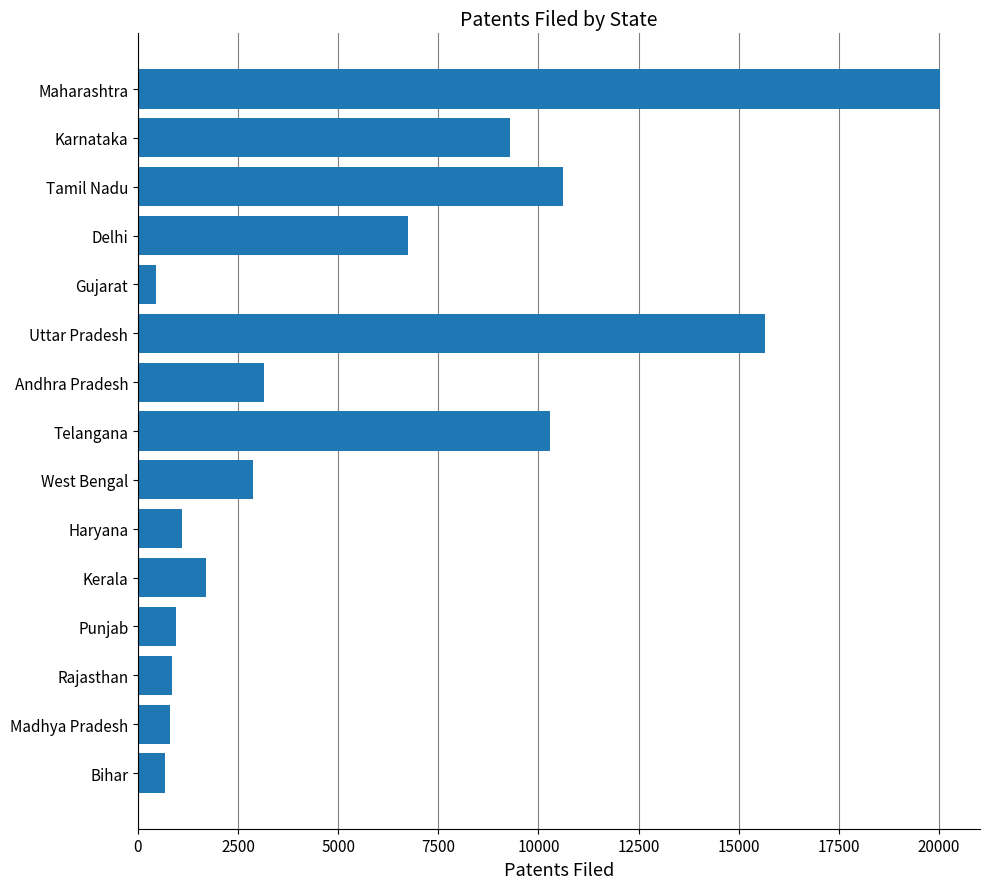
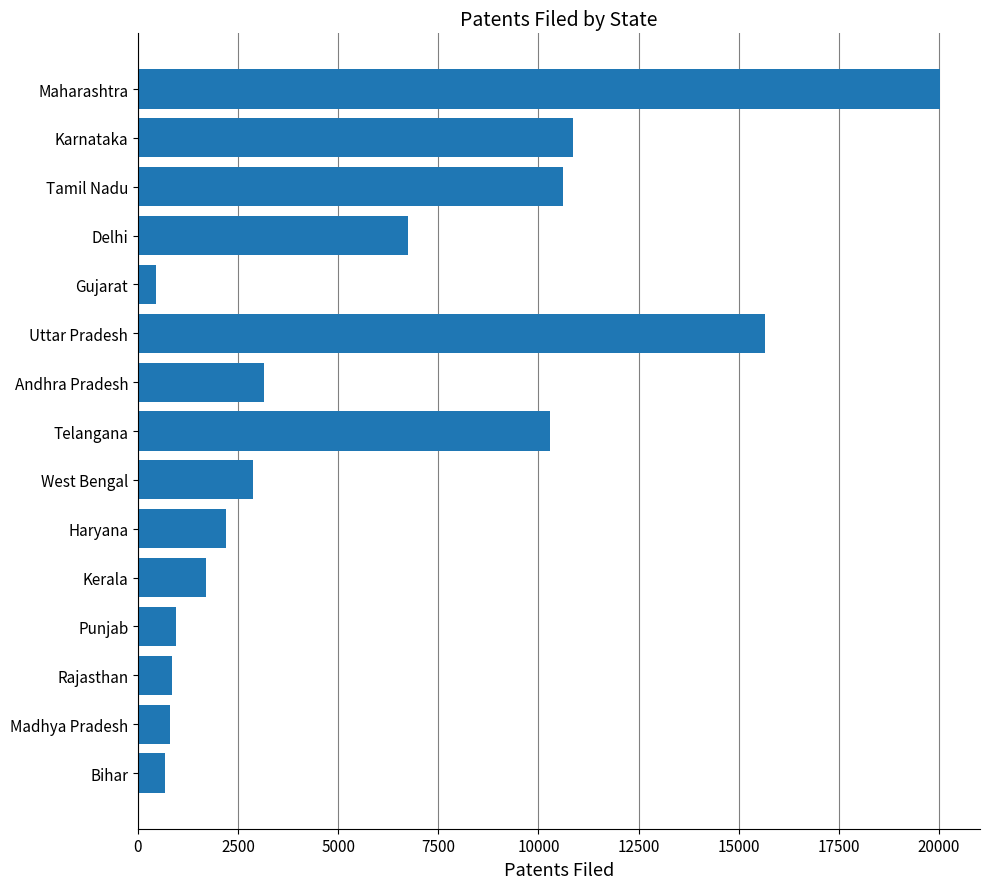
Karnataka: 9300 -> 10900
Haryana: 1100 -> 2200
